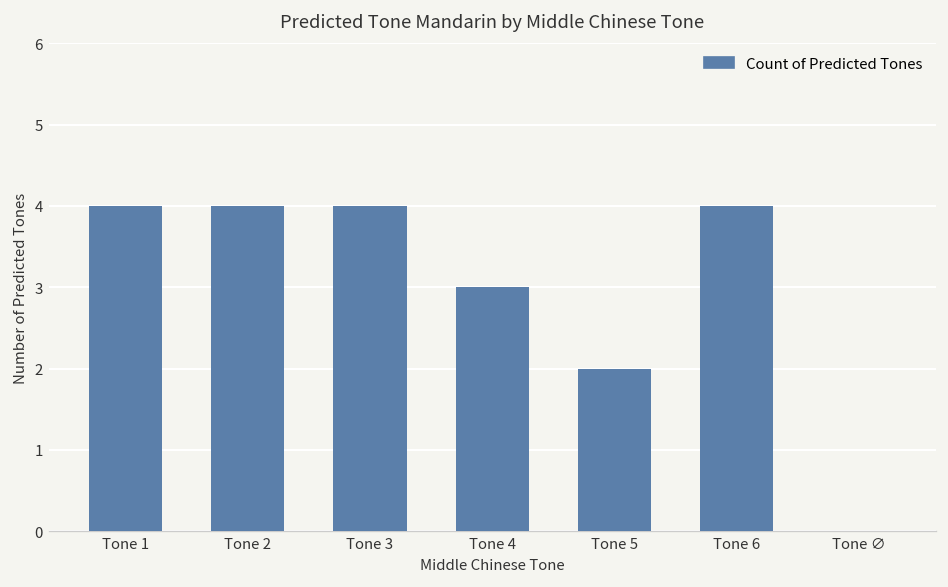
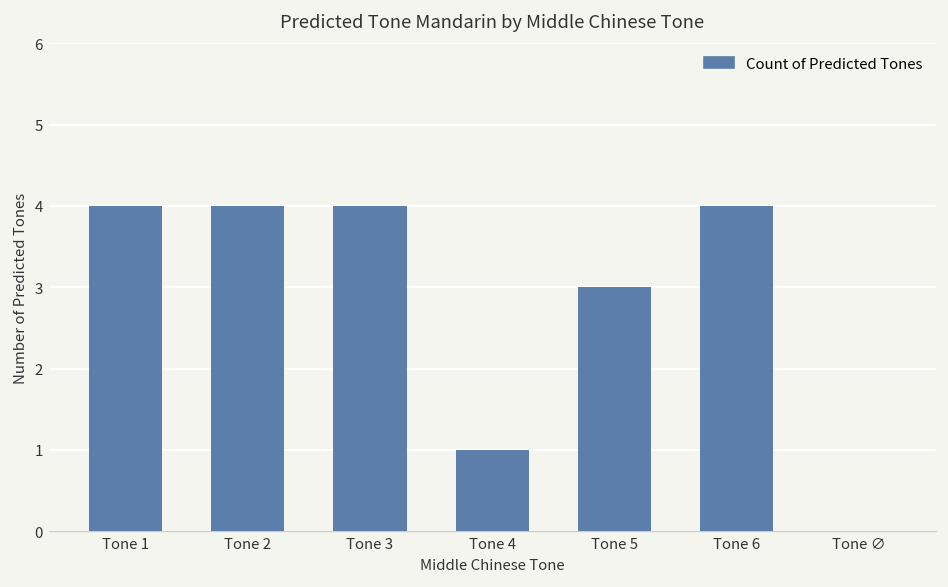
Tone 4: 3 -> 1
Tone 5: 2 -> 3
